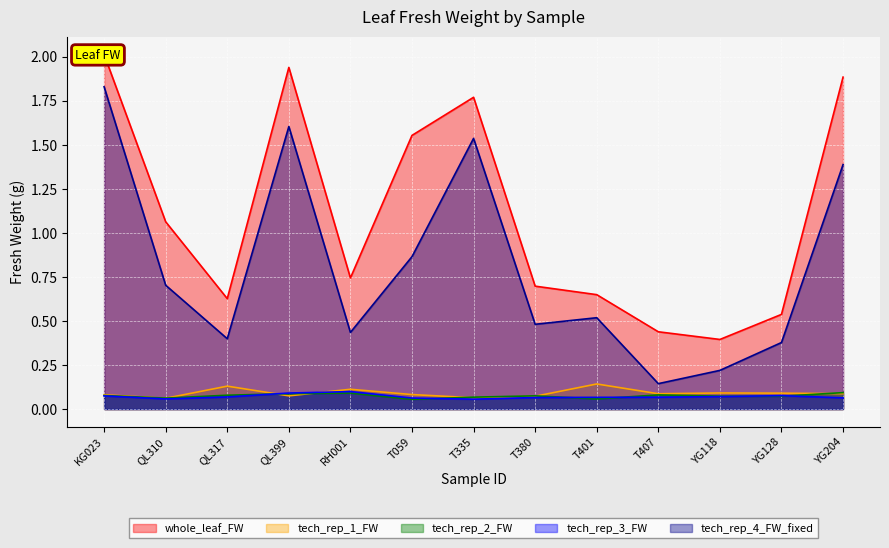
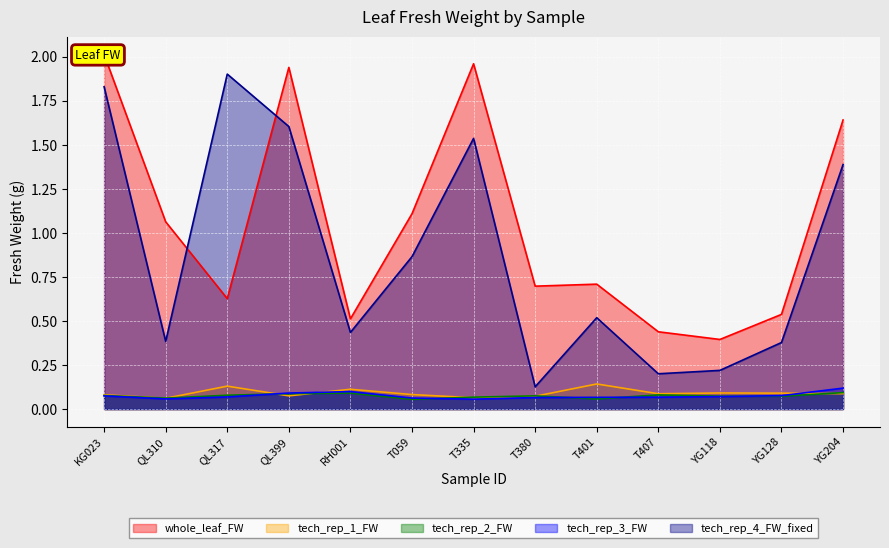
tech_rep_4_FW_fixed, QL310: 0.70 -> 0.38
tech_rep_4_FW_fixed, QL317: 0.40 -> 1.90
whole_leaf_FW, RH001: 0.74 -> 0.51
whole_leaf_FW, T059: 1.55 -> 1.11
whole_leaf_FW, T335: 1.77 -> 1.96
tech_rep_4_FW_fixed, T380: 0.48 -> 0.13
whole_leaf_FW, T401: 0.65 -> 0.71
tech_rep_4_FW_fixed, T407: 0.14 -> 0.20
whole_leaf_FW, YG204: 1.88 -> 1.64
tech_rep_3_FW, YG204: 0.06 -> 0.12
